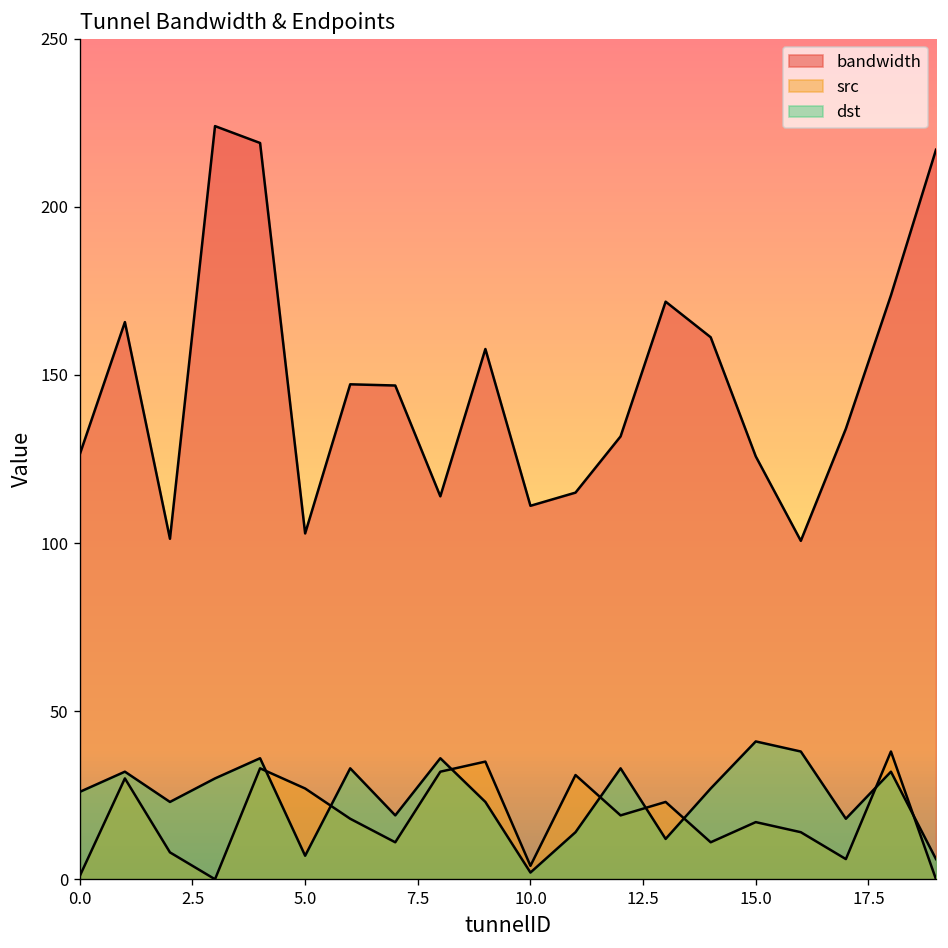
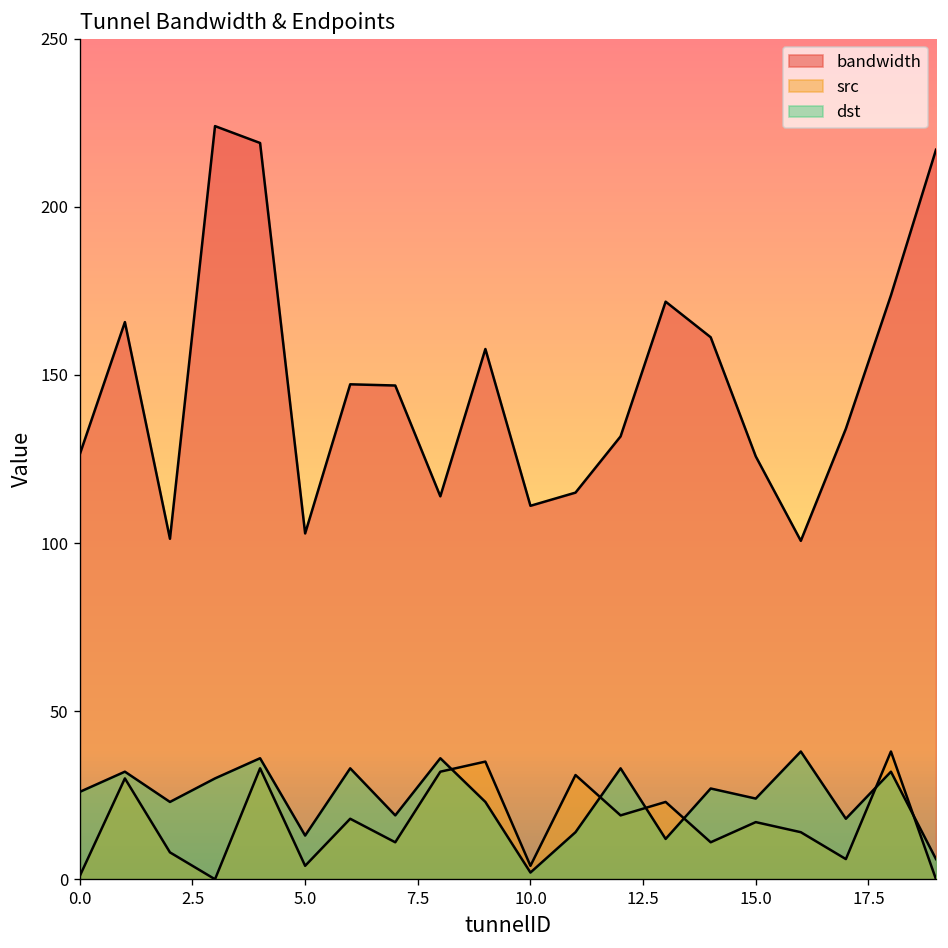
src, 5.0: 27 -> 4
dst, 5.0: 7 -> 13
dst, 15.0: 41 -> 24
